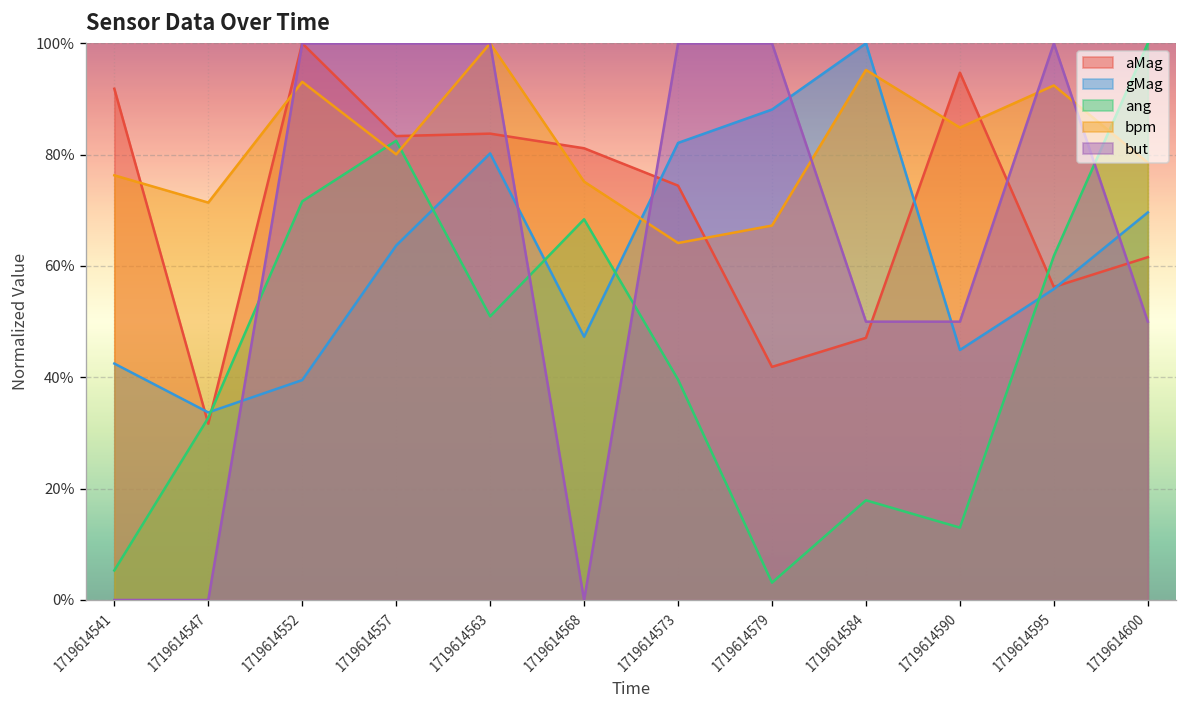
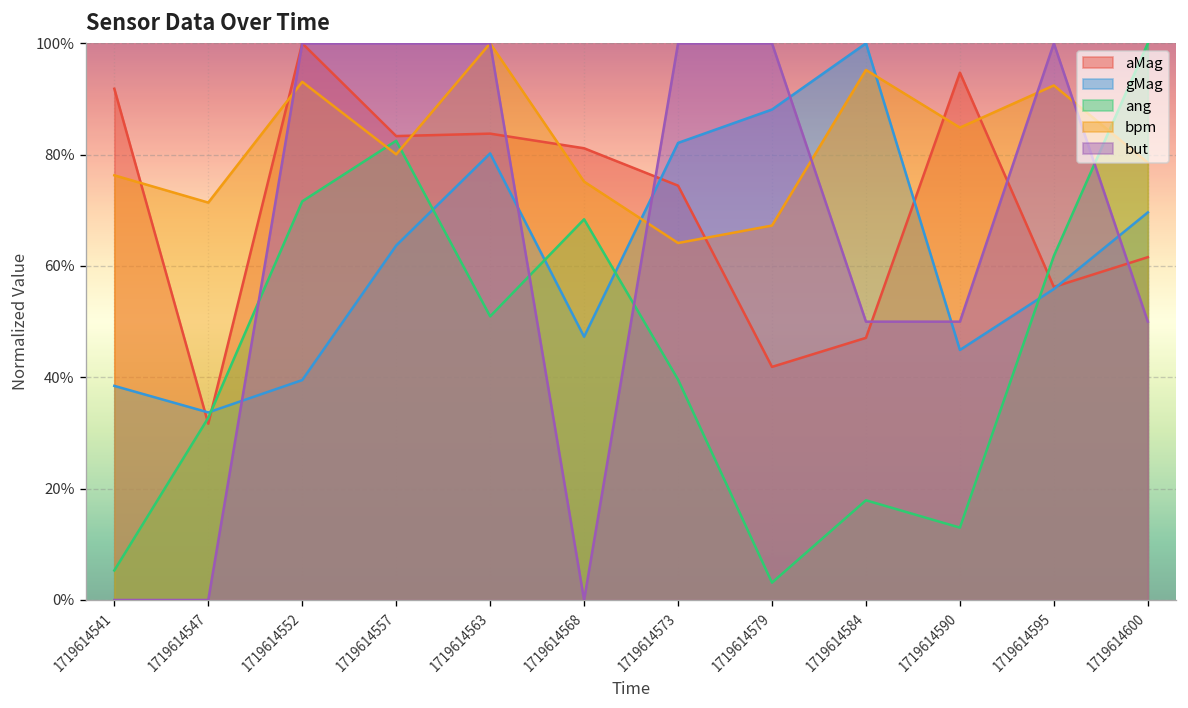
gMag, 1719614541: 42% -> 38%
